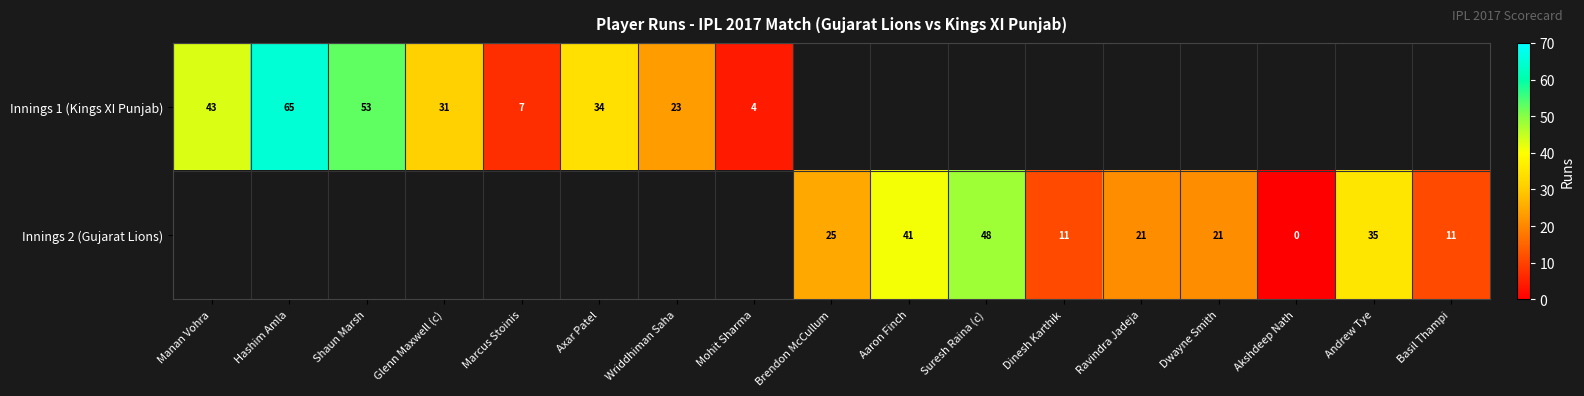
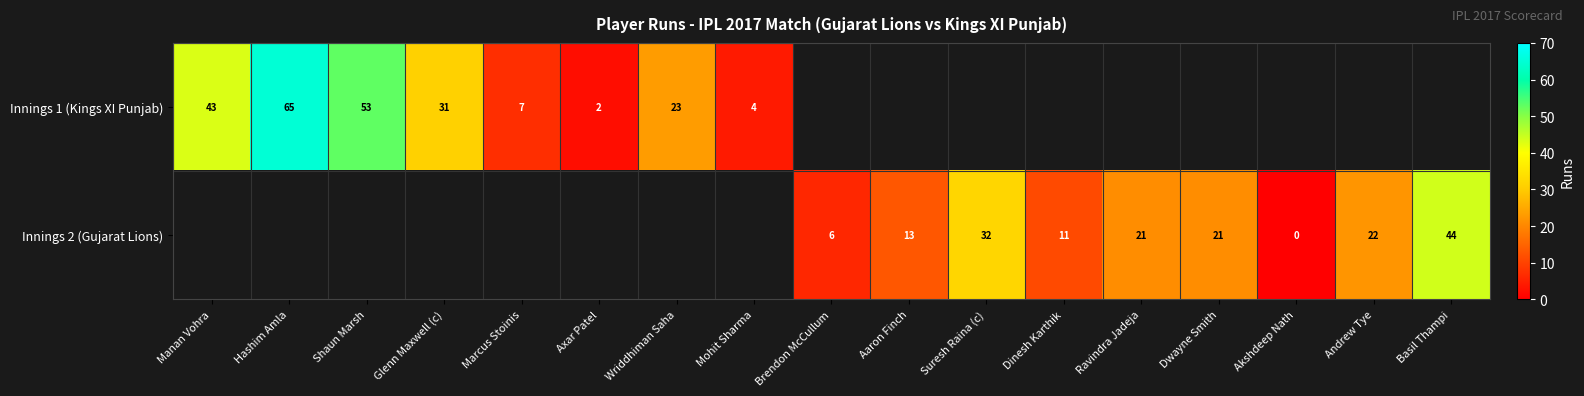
Innings 1 (Kings XI Punjab), Axar Patel: 34 -> 2
Innings 2 (Gujarat Lions), Brendon McCullum: 25 -> 6
Innings 2 (Gujarat Lions), Aaron Finch: 41 -> 13
Innings 2 (Gujarat Lions), Suresh Raina (c): 48 -> 32
Innings 2 (Gujarat Lions), Andrew Tye: 35 -> 22
Innings 2 (Gujarat Lions), Basil Thampi: 11 -> 44
